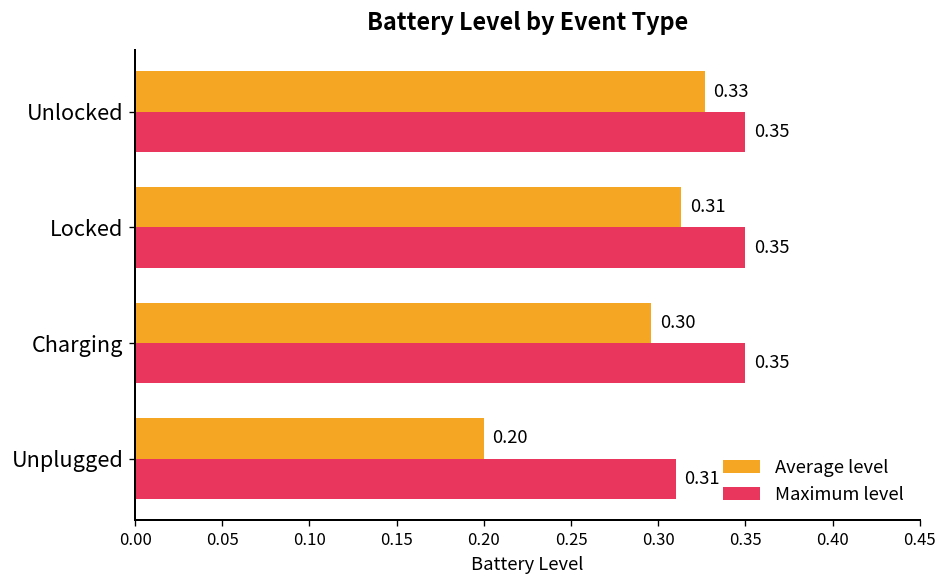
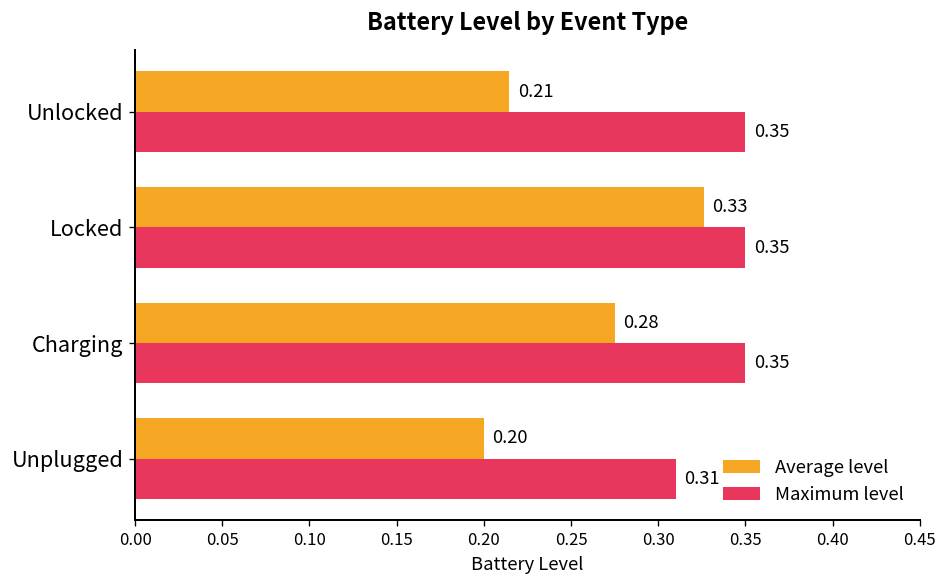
Average level, Unlocked: 0.33 -> 0.21
Average level, Locked: 0.31 -> 0.33
Average level, Charging: 0.30 -> 0.28
